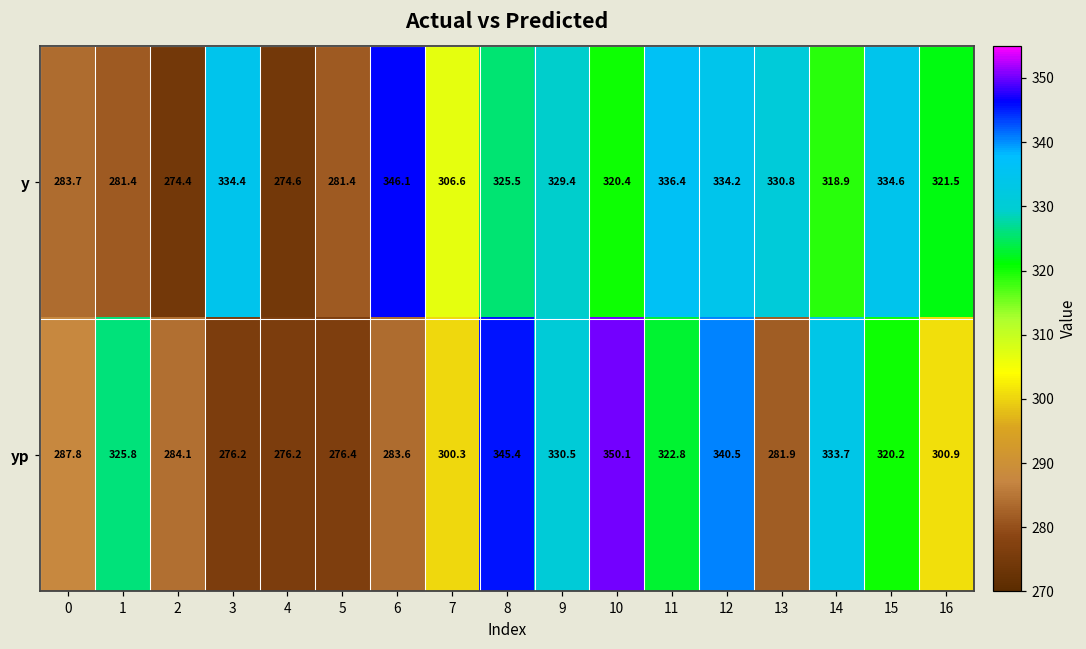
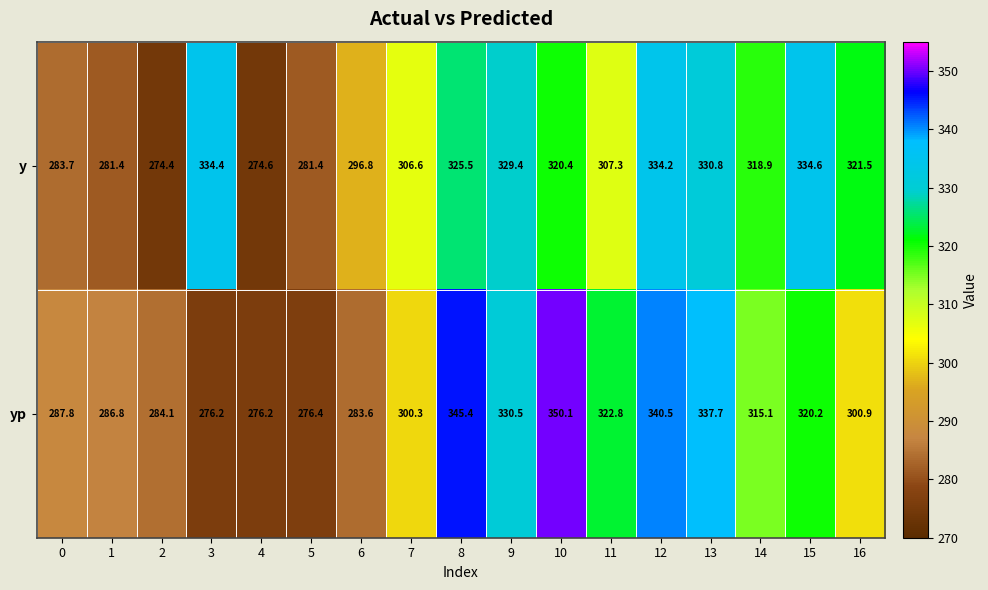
y, 6: 346.1 -> 296.8
y, 11: 336.4 -> 307.3
yp, 1: 325.8 -> 286.8
yp, 13: 281.9 -> 337.7
yp, 14: 333.7 -> 315.1
